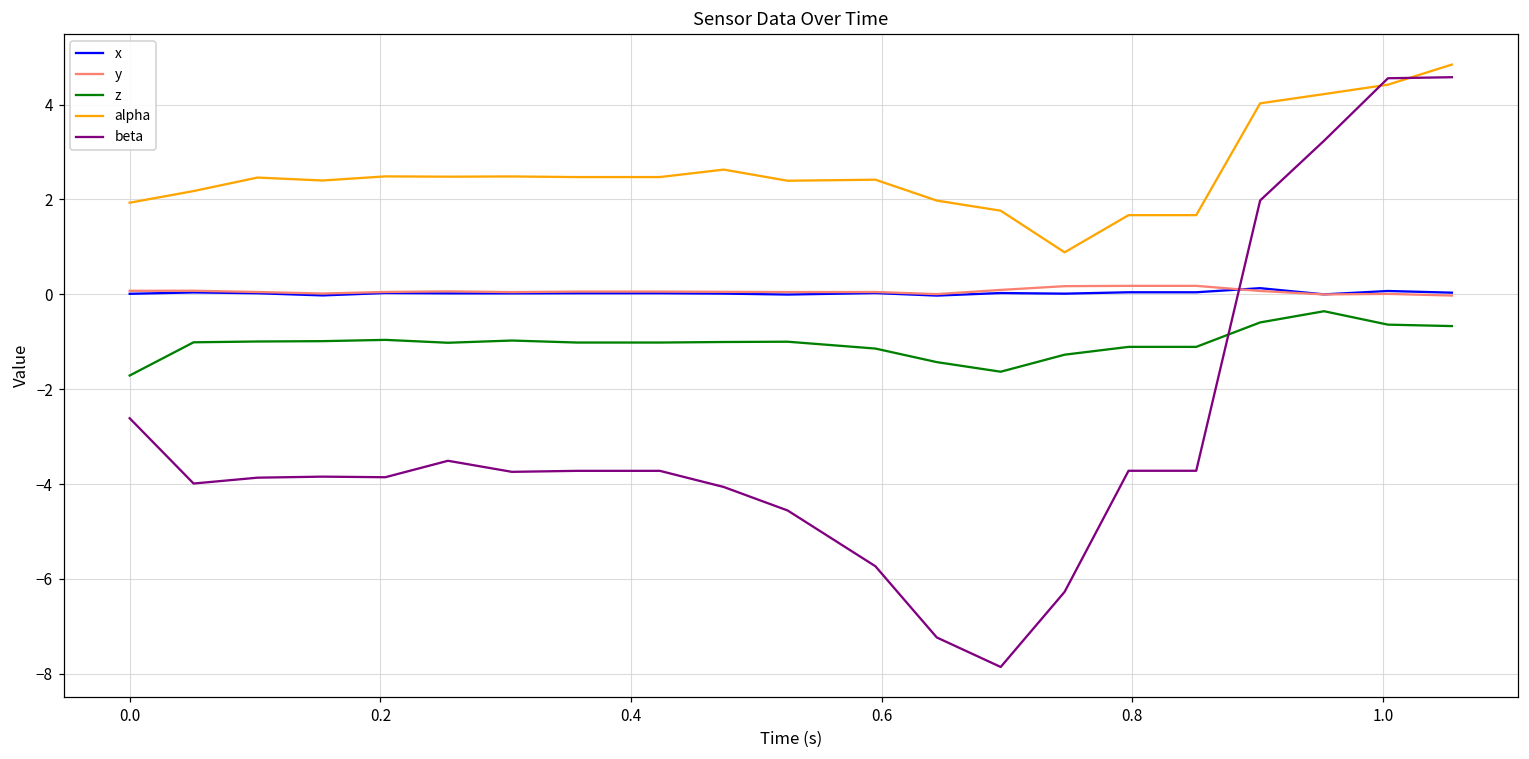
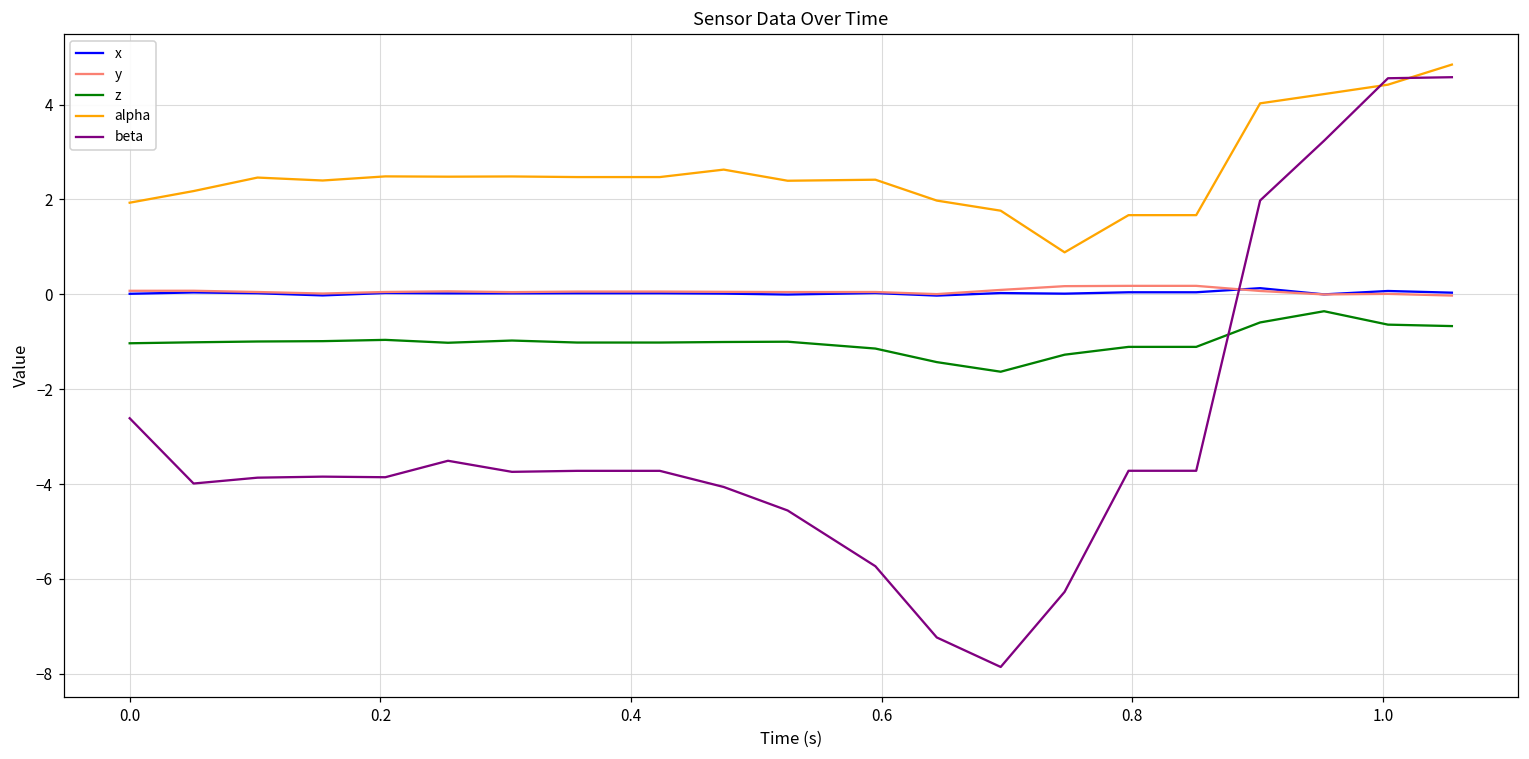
z, 0.0: -1.7 -> -1.0
